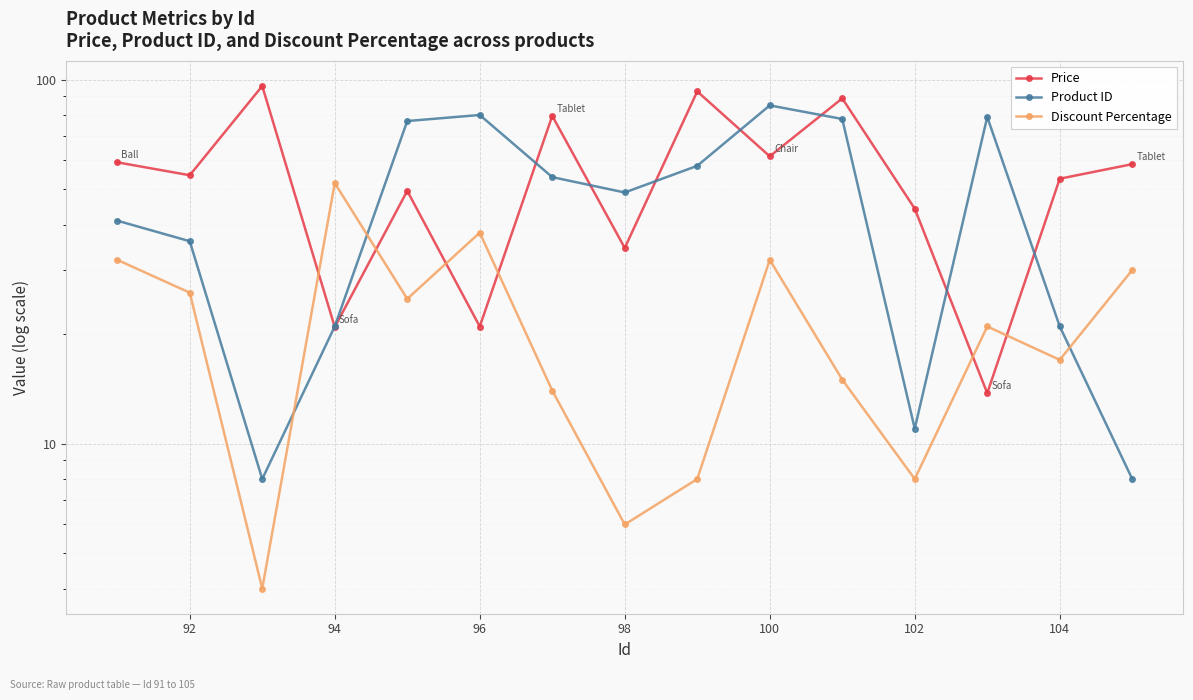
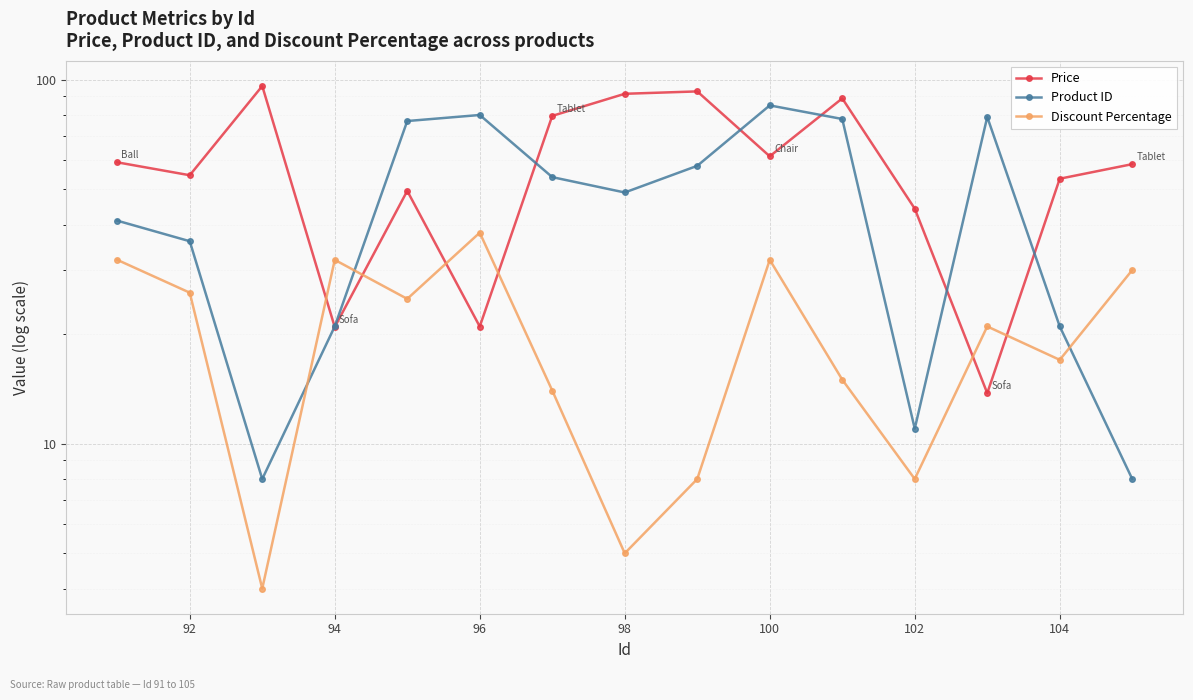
Discount Percentage, 94: 52 -> 32
Price, 98: 35 -> 91
Discount Percentage, 98: 6 -> 5
